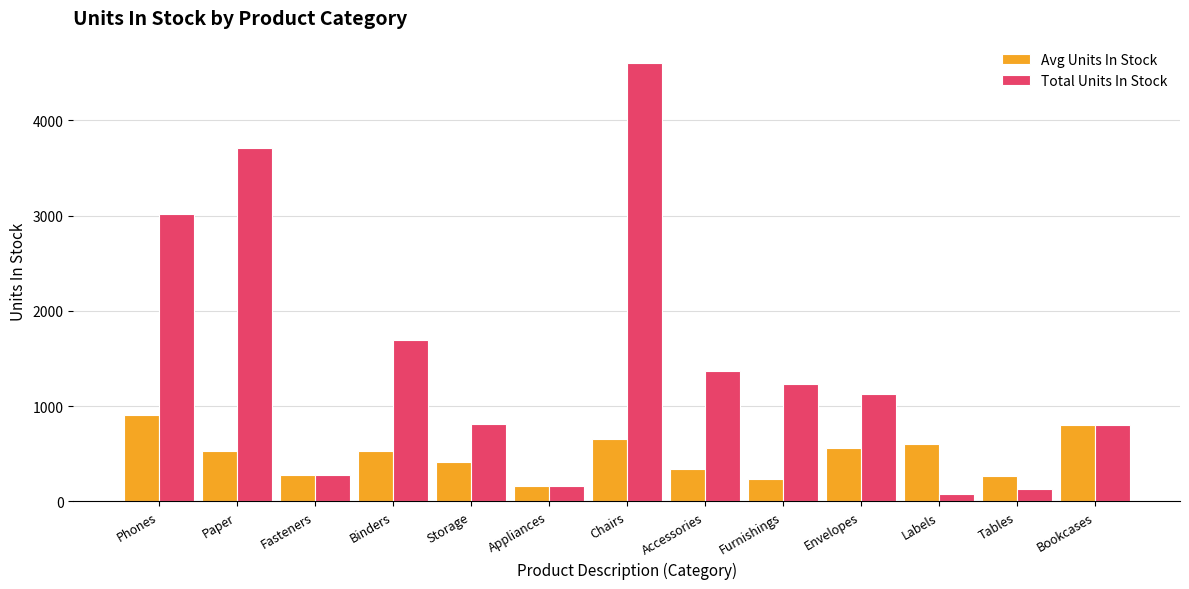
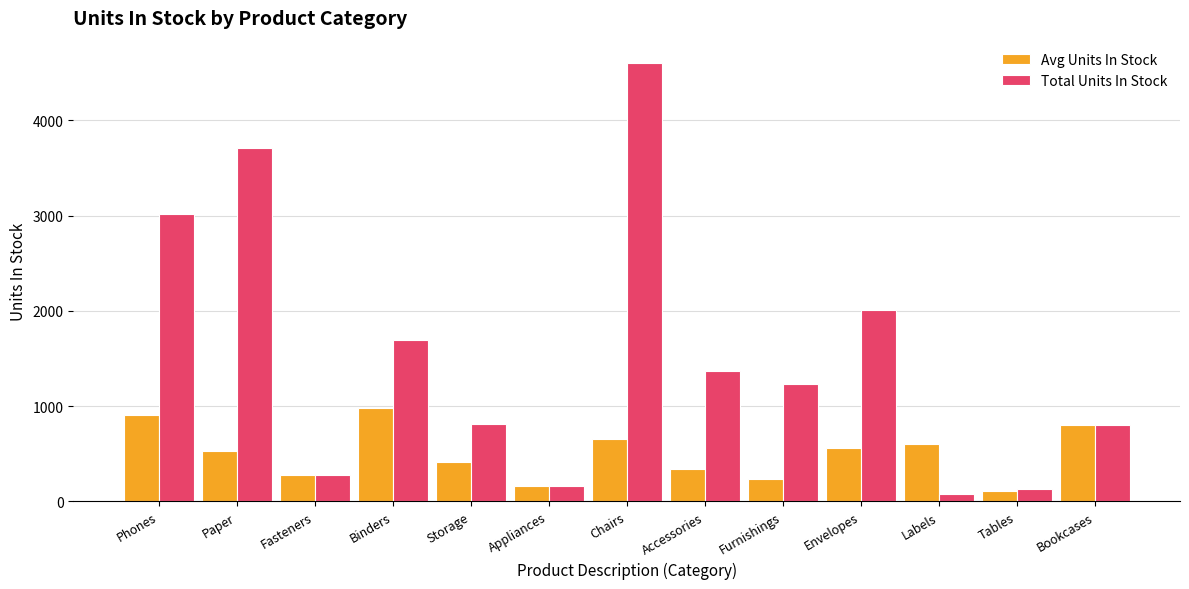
Avg Units In Stock, Binders: 500 -> 1000
Total Units In Stock, Envelopes: 1100 -> 2000
Avg Units In Stock, Tables: 300 -> 100
